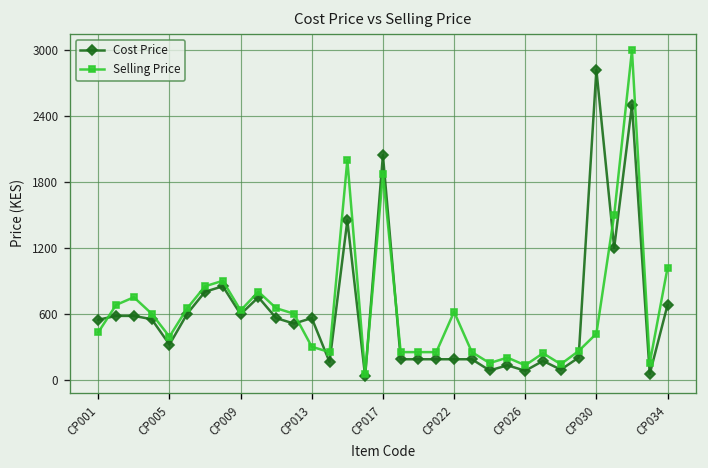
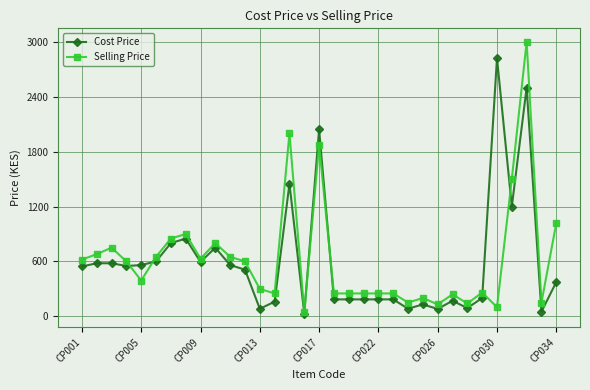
Selling Price, CP001: 400 -> 600
Cost Price, CP005: 300 -> 600
Cost Price, CP013: 600 -> 100
Selling Price, CP022: 600 -> 300
Selling Price, CP030: 400 -> 100
Cost Price, CP034: 700 -> 400
